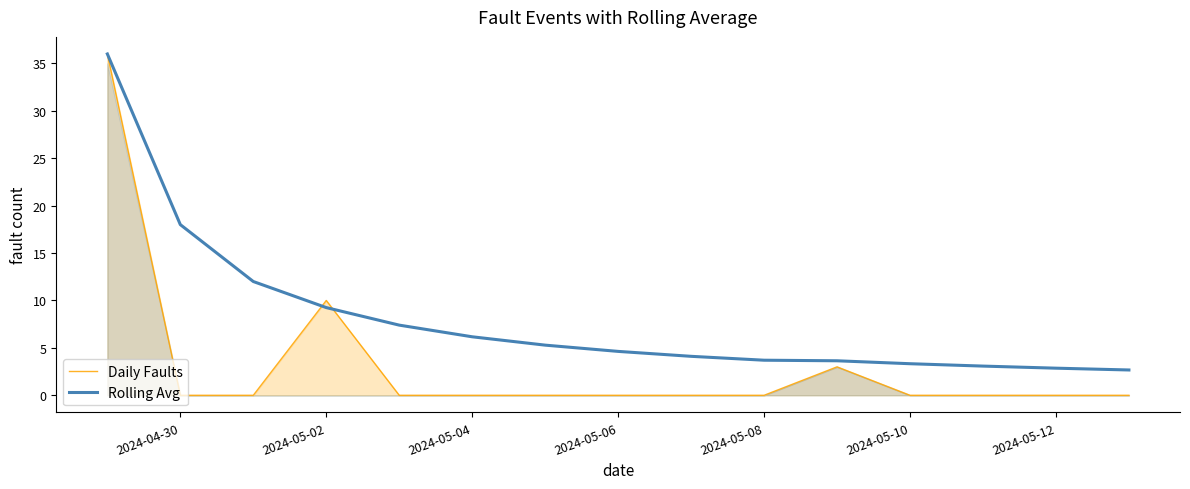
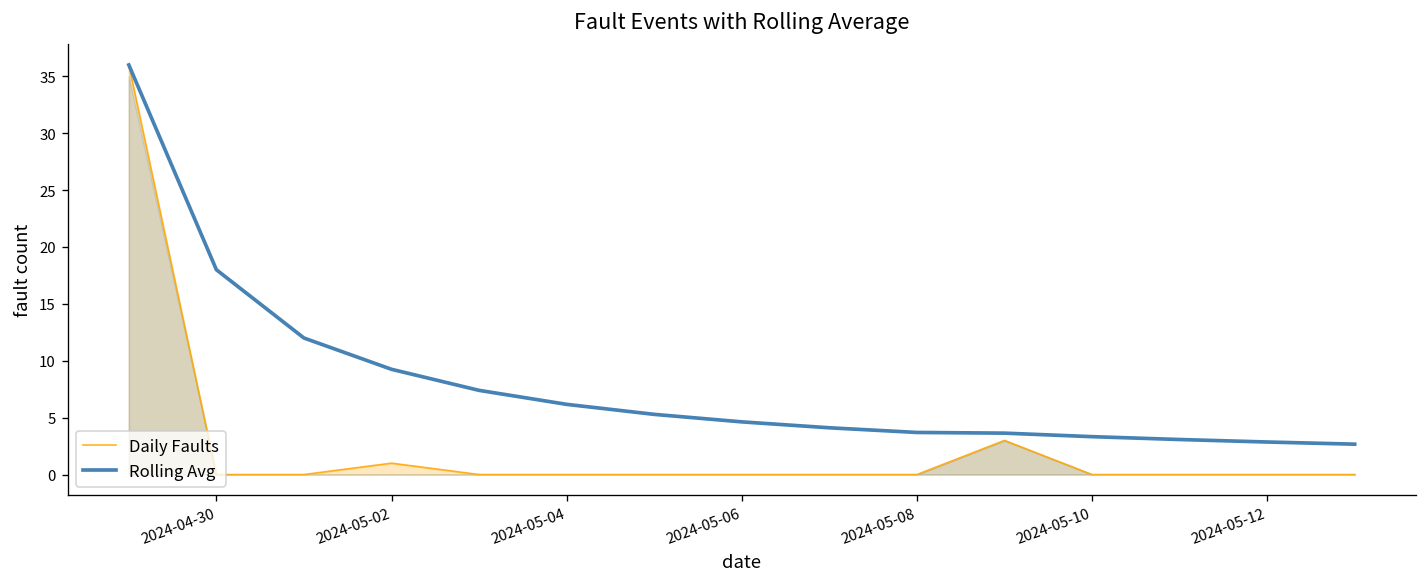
Daily Faults, 2024-05-02: 10 -> 1
